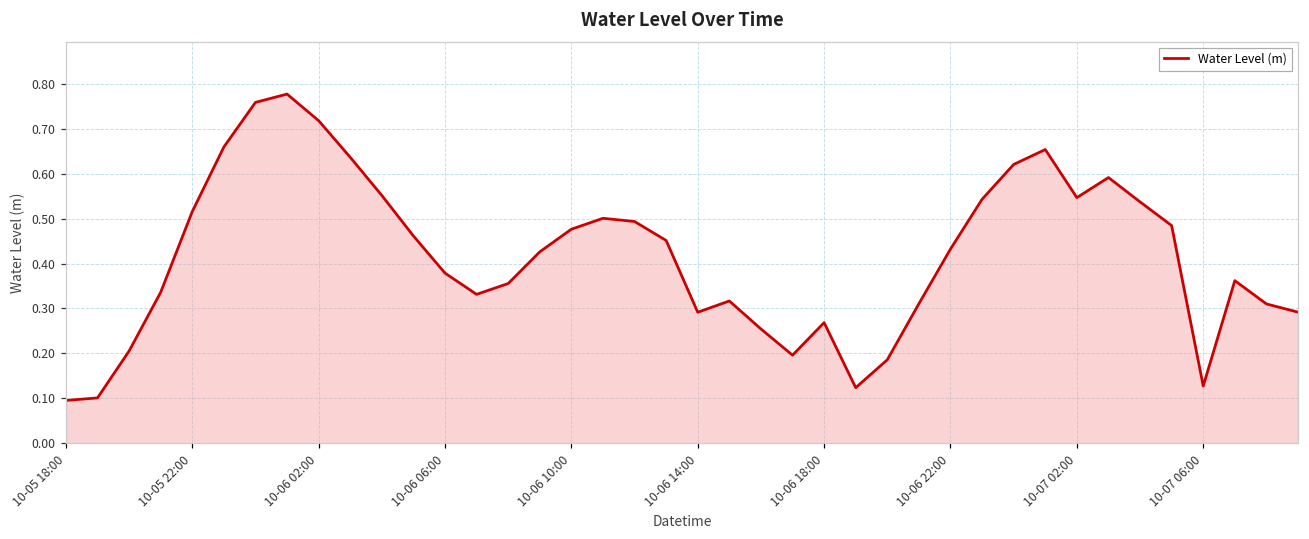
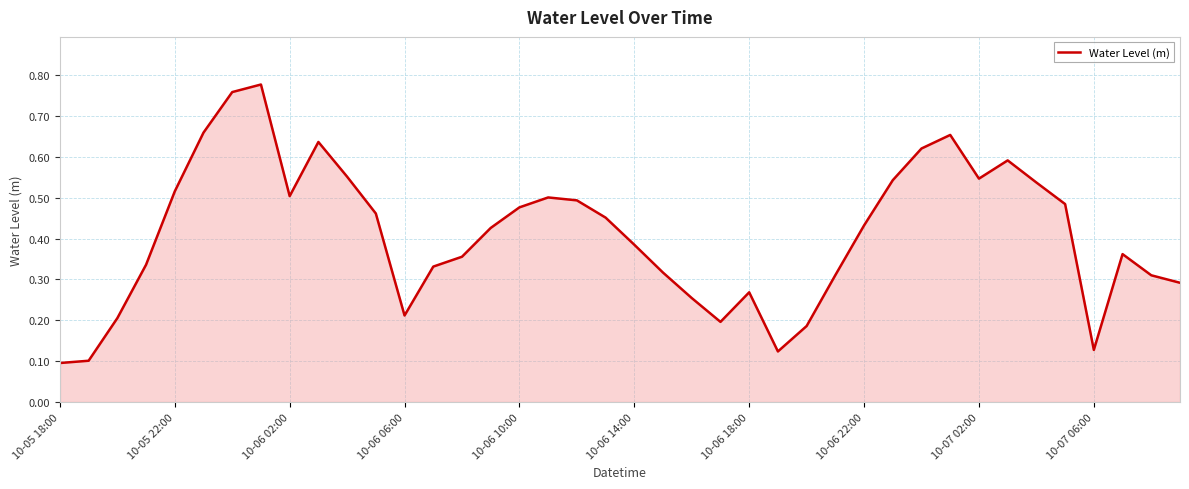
10-06 02:00: 0.72 -> 0.50
10-06 06:00: 0.38 -> 0.21
10-06 14:00: 0.29 -> 0.38
